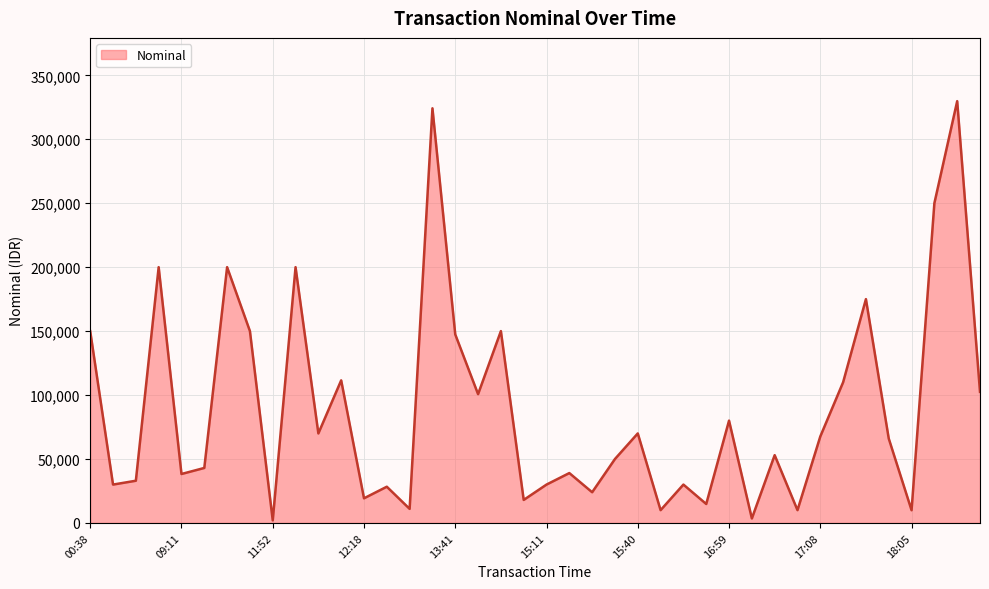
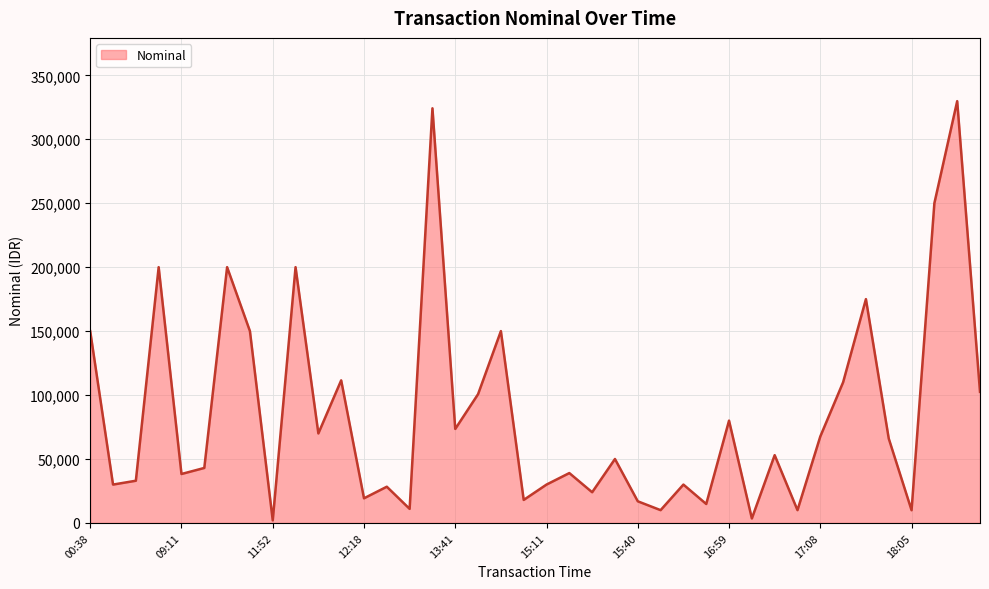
13:41: 147,000 -> 74,000
15:40: 70,000 -> 17,000
